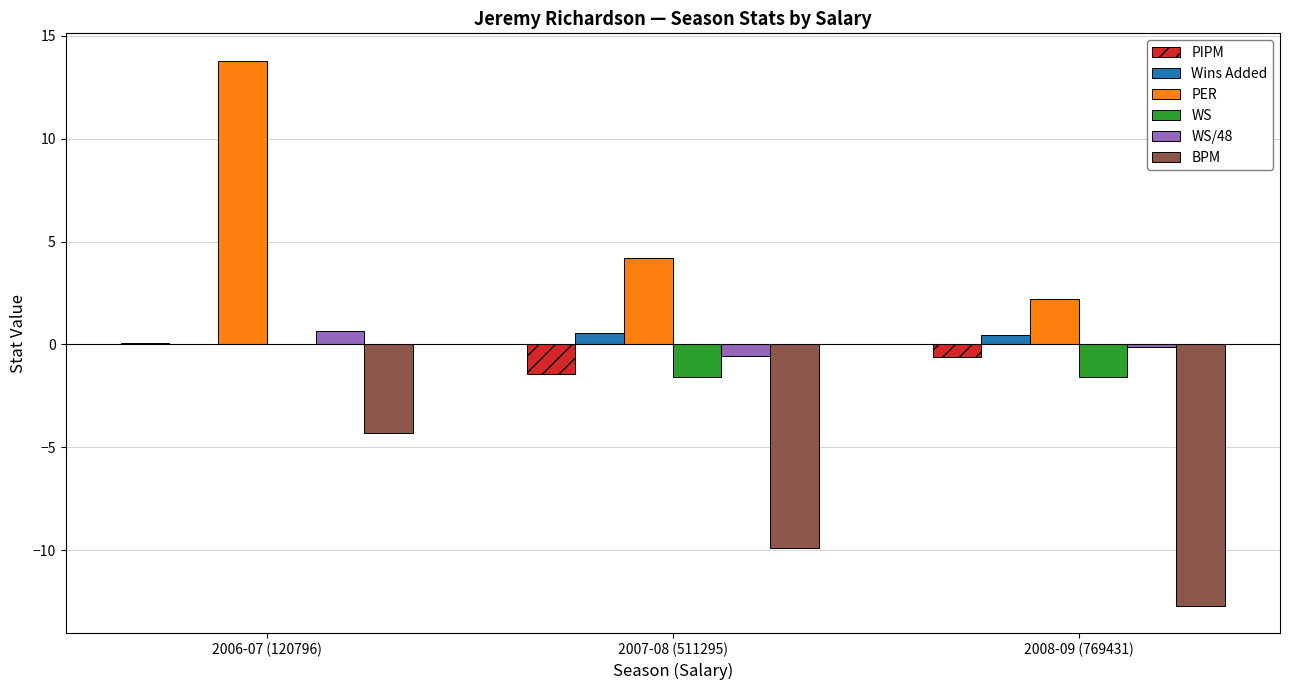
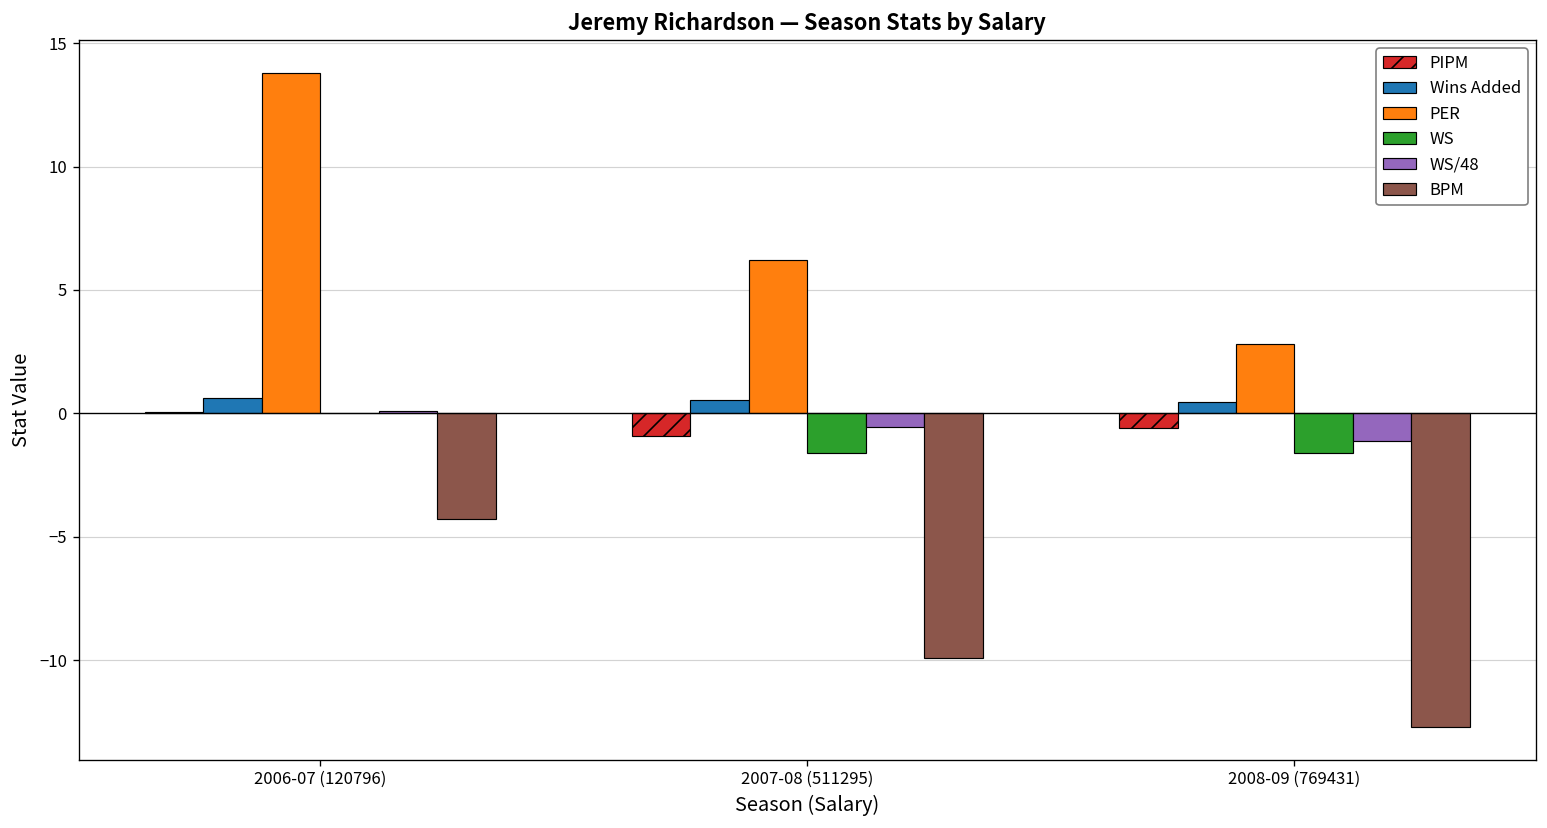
Wins Added, 2006-07 (120796): 0.0 -> 0.6
WS/48, 2006-07 (120796): 0.6 -> 0.1
PIPM, 2007-08 (511295): -1.4 -> -0.9
PER, 2007-08 (511295): 4.2 -> 6.2
PER, 2008-09 (769431): 2.2 -> 2.8
WS/48, 2008-09 (769431): -0.1 -> -1.1
